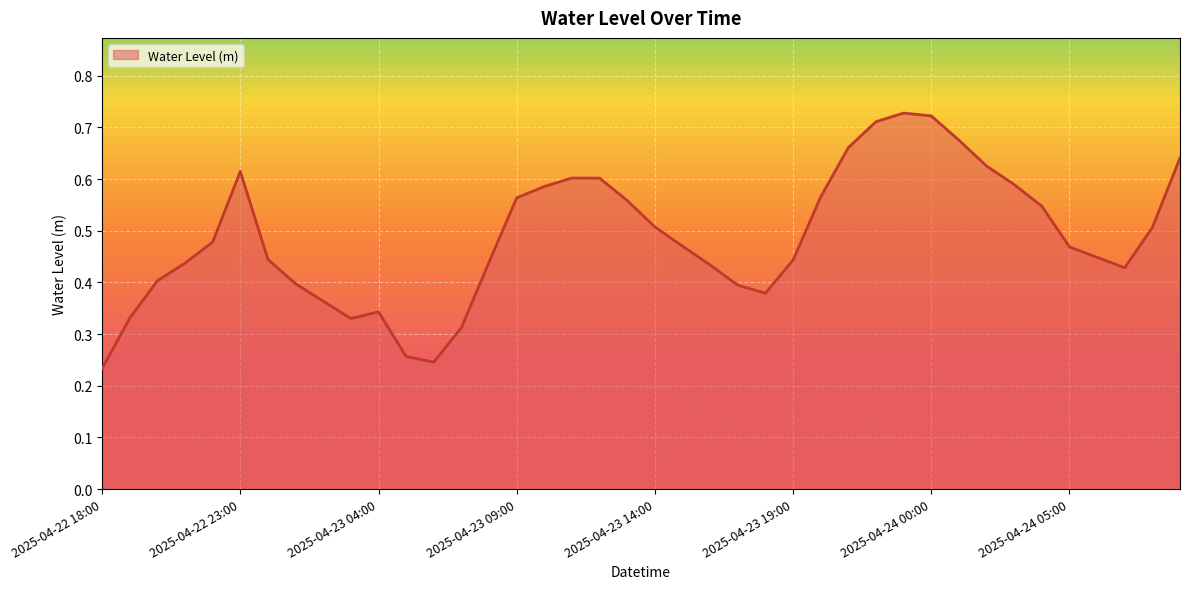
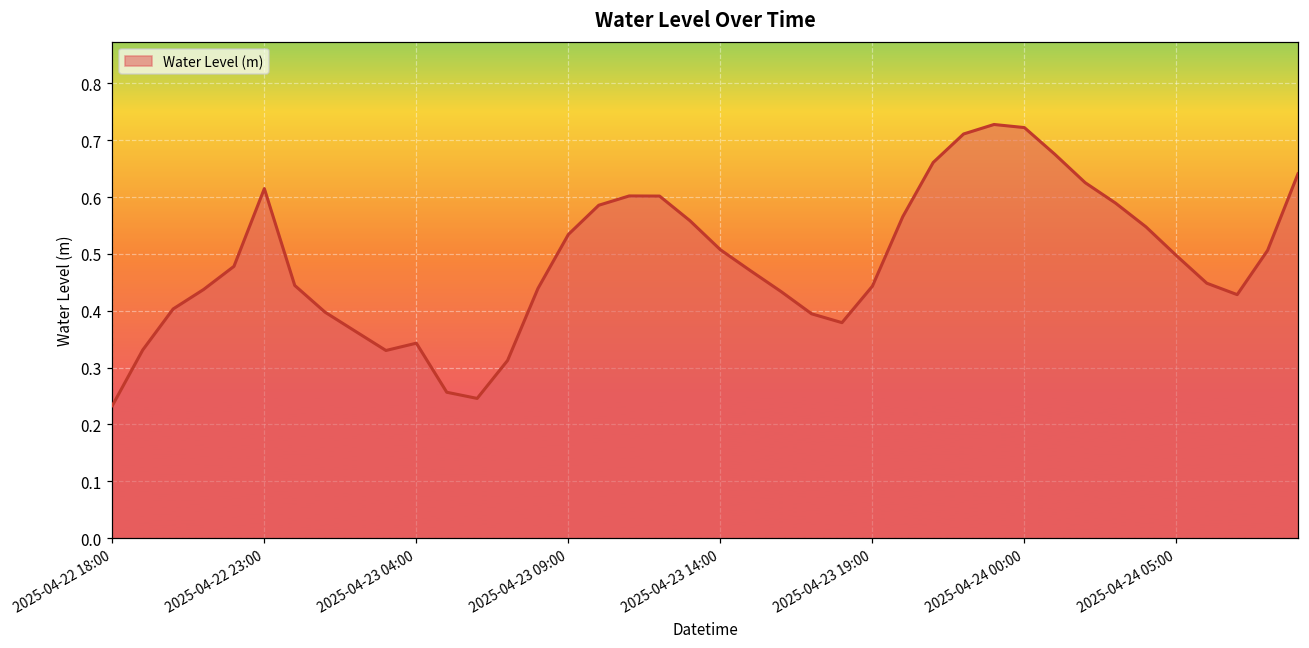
2025-04-23 09:00: 0.56 -> 0.53
2025-04-24 05:00: 0.47 -> 0.50
